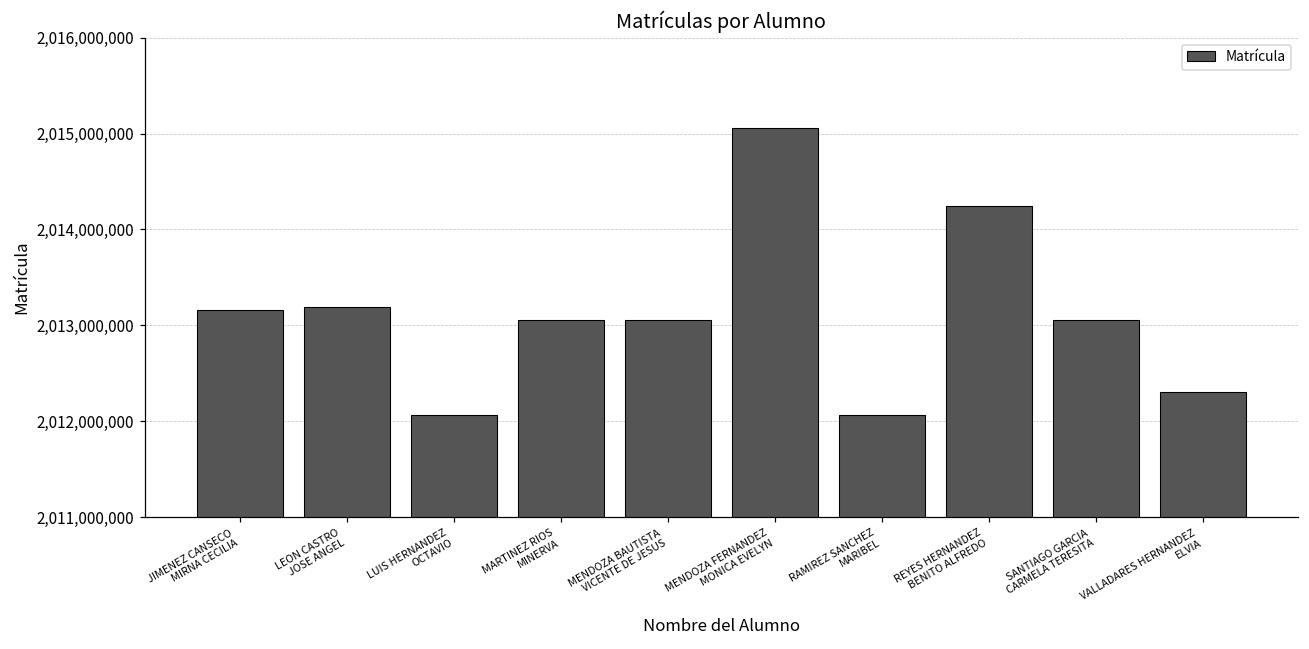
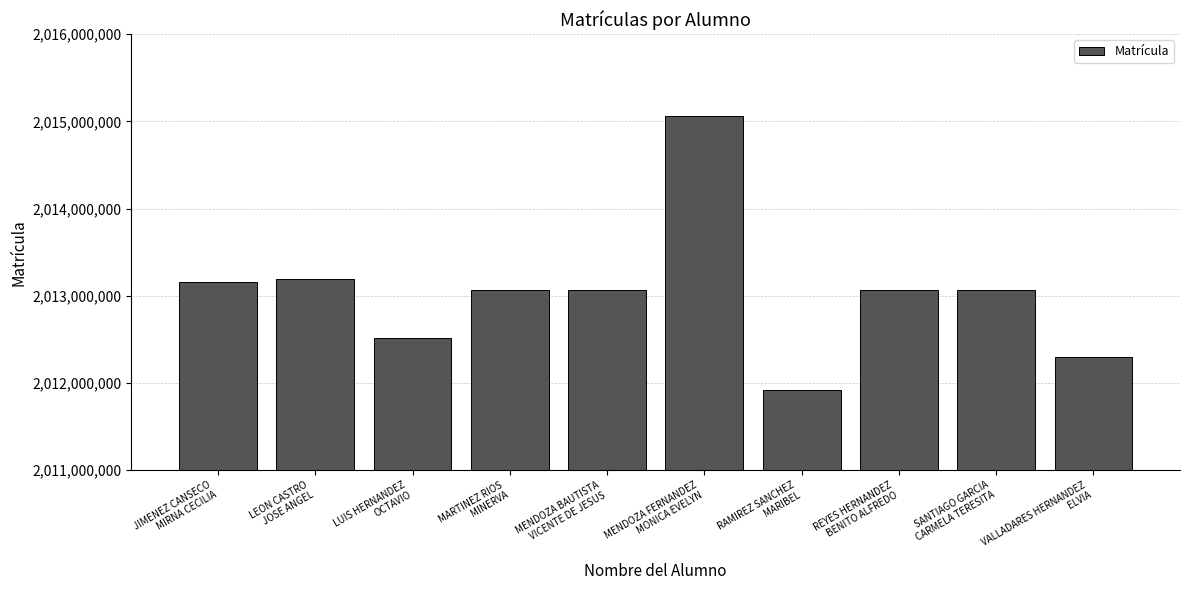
LUIS HERNANDEZ OCTAVIO: 2,012,100,000 -> 2,012,500,000
RAMIREZ SANCHEZ MARIBEL: 2,012,100,000 -> 2,011,900,000
REYES HERNANDEZ BENITO ALFREDO: 2,014,200,000 -> 2,013,100,000
